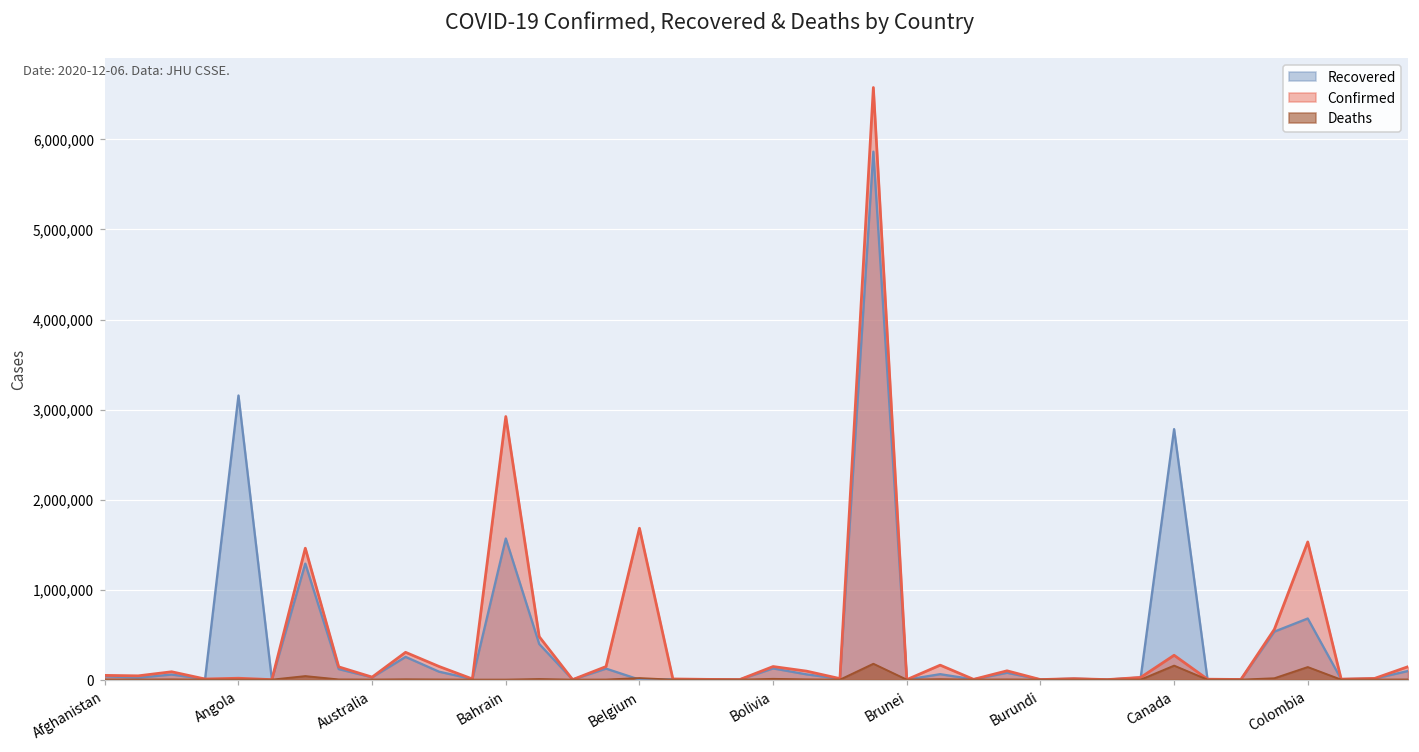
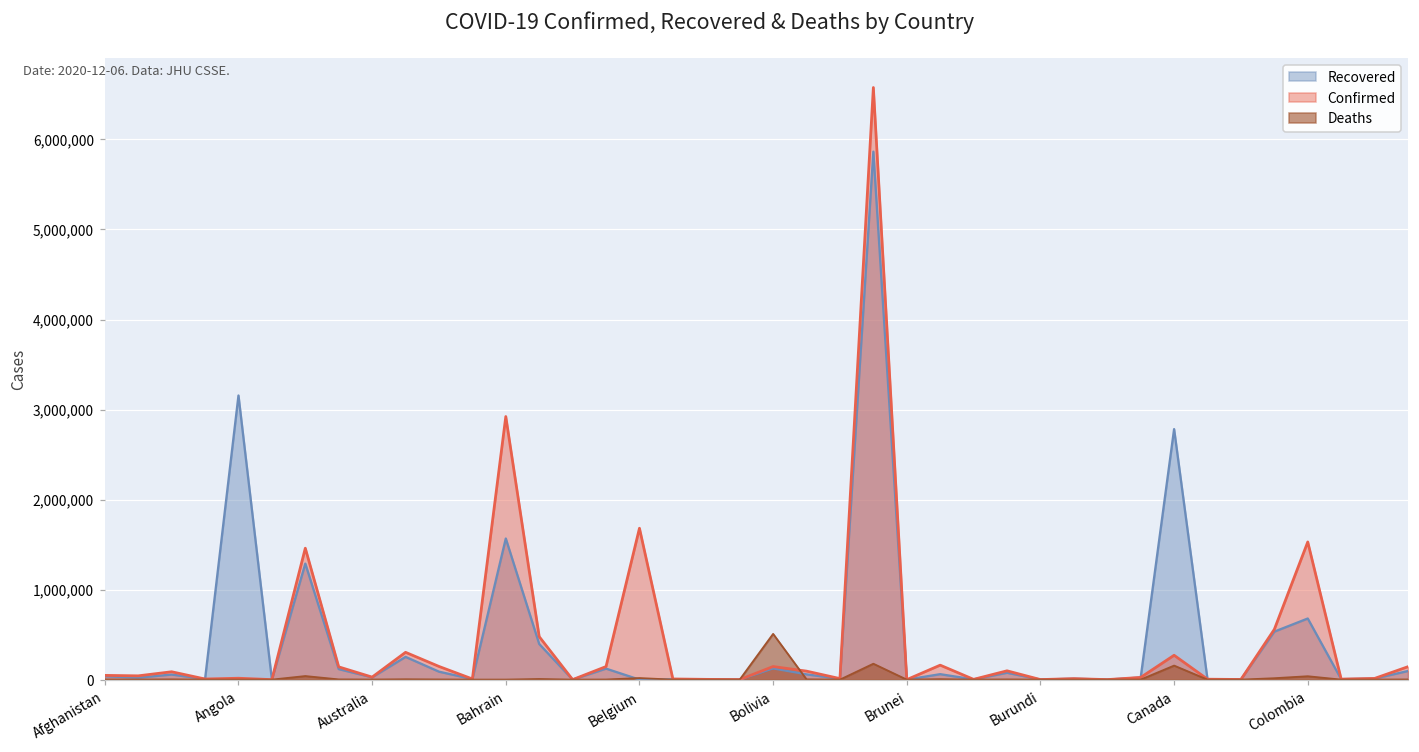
Deaths, Bolivia: 0 -> 500,000
Deaths, Colombia: 100,000 -> 0
